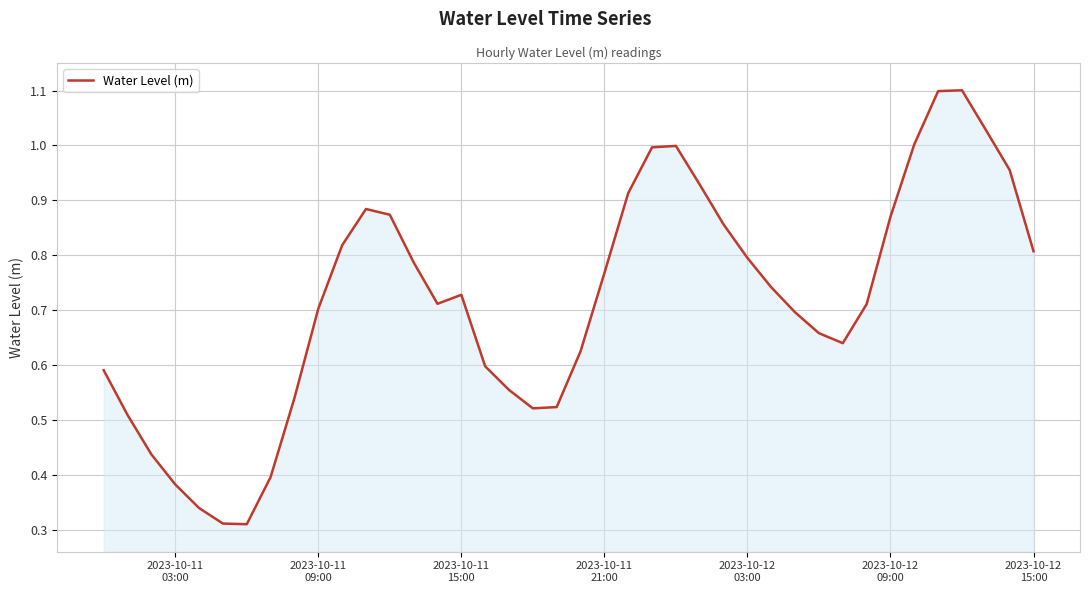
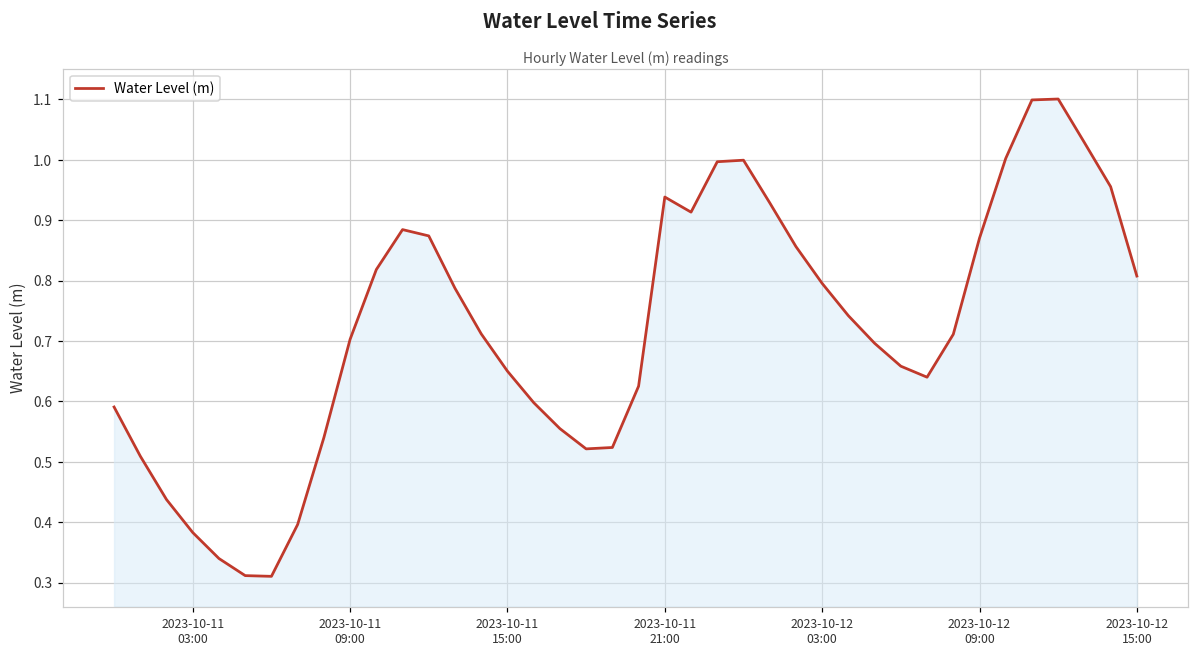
2023-10-11 15:00: 0.73 -> 0.65
2023-10-11 21:00: 0.77 -> 0.94
